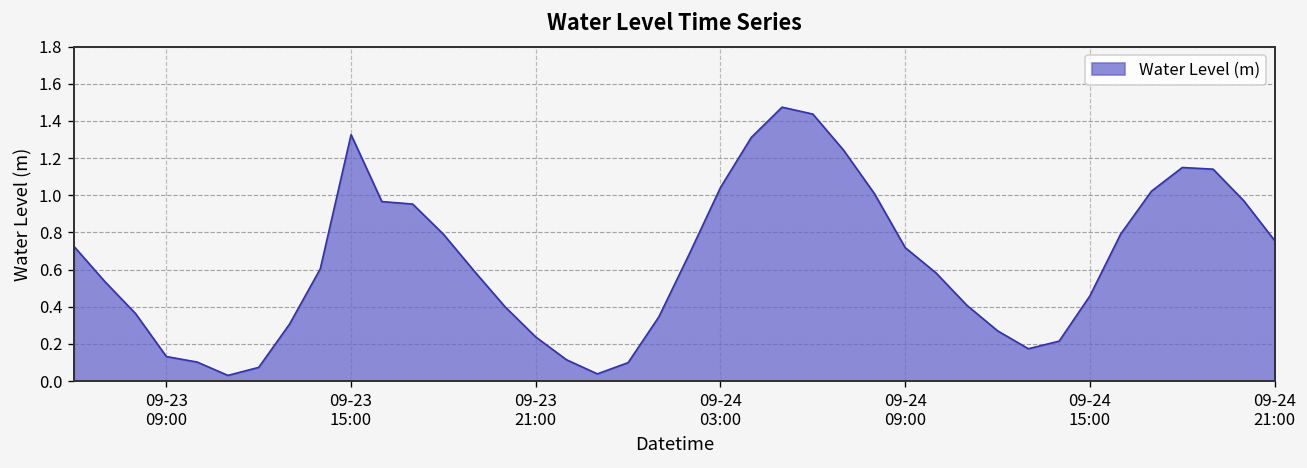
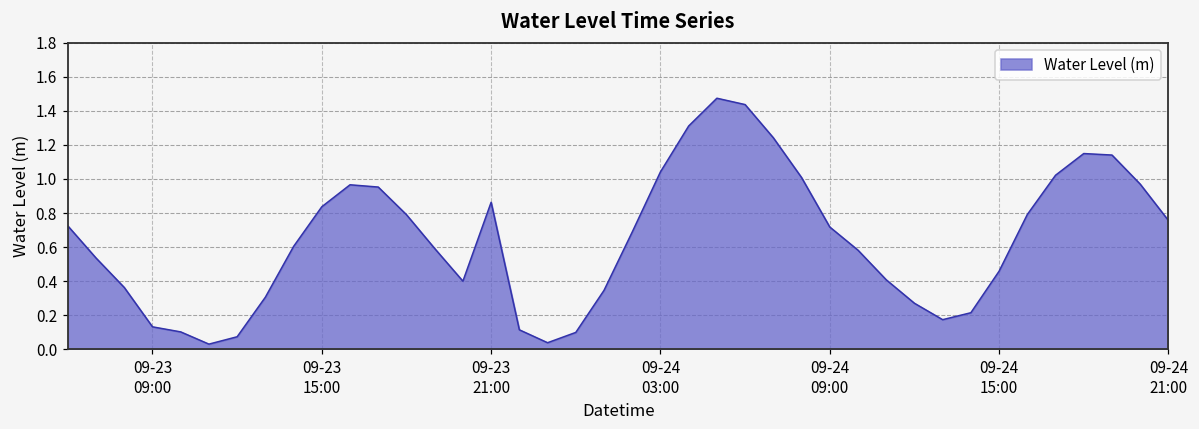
09-23 15:00: 1.33 -> 0.84
09-23 21:00: 0.24 -> 0.86
